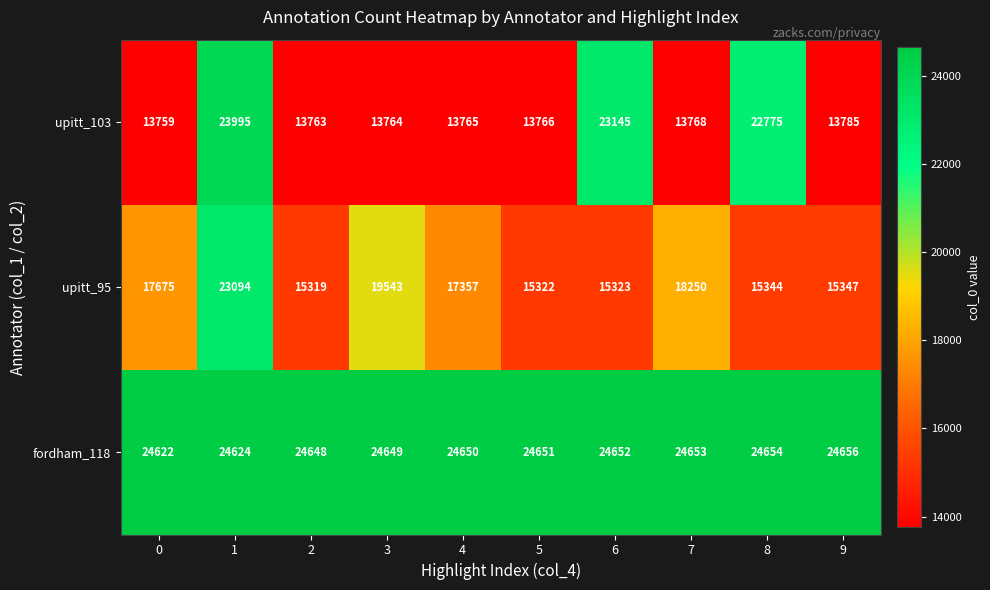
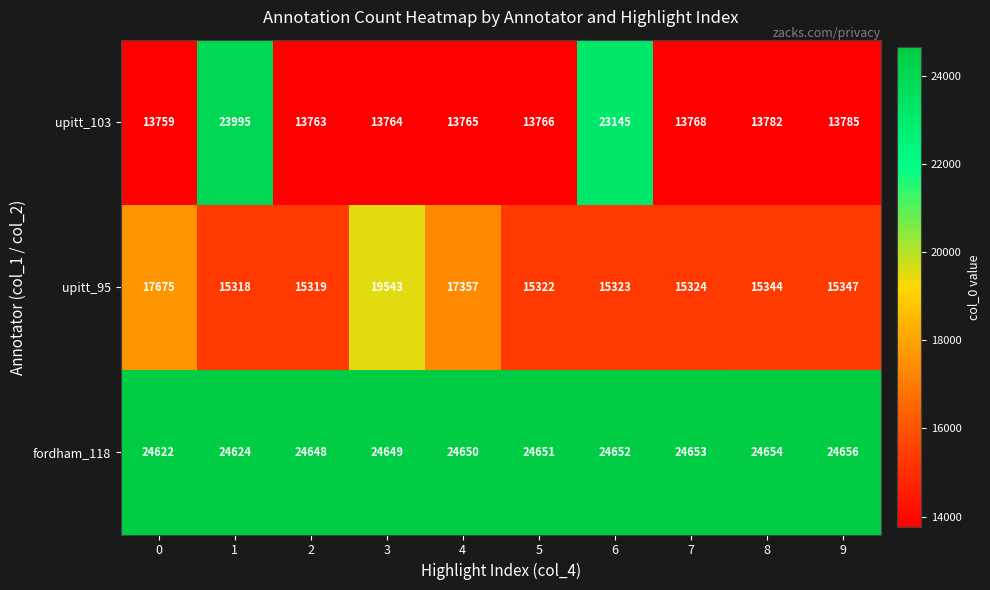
upitt_103, 8: 22775 -> 13782
upitt_95, 1: 23094 -> 15318
upitt_95, 7: 18250 -> 15324
